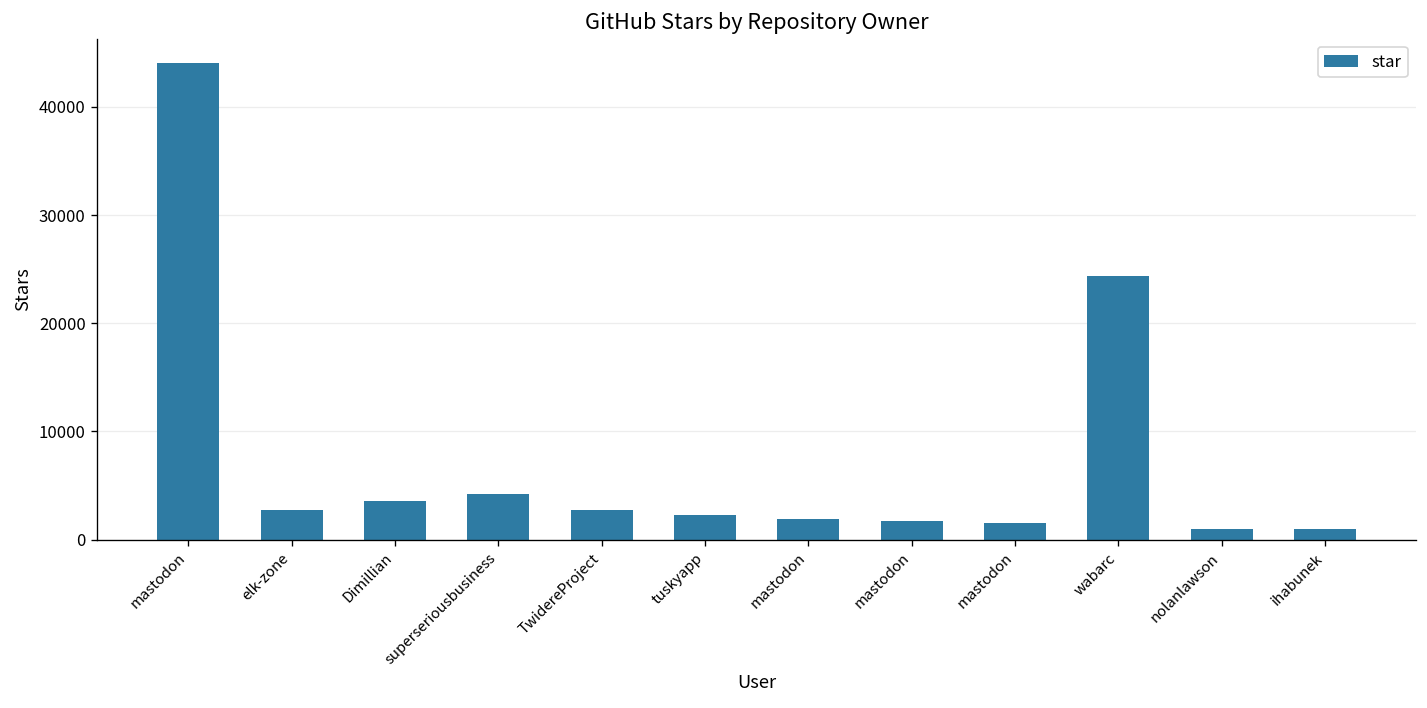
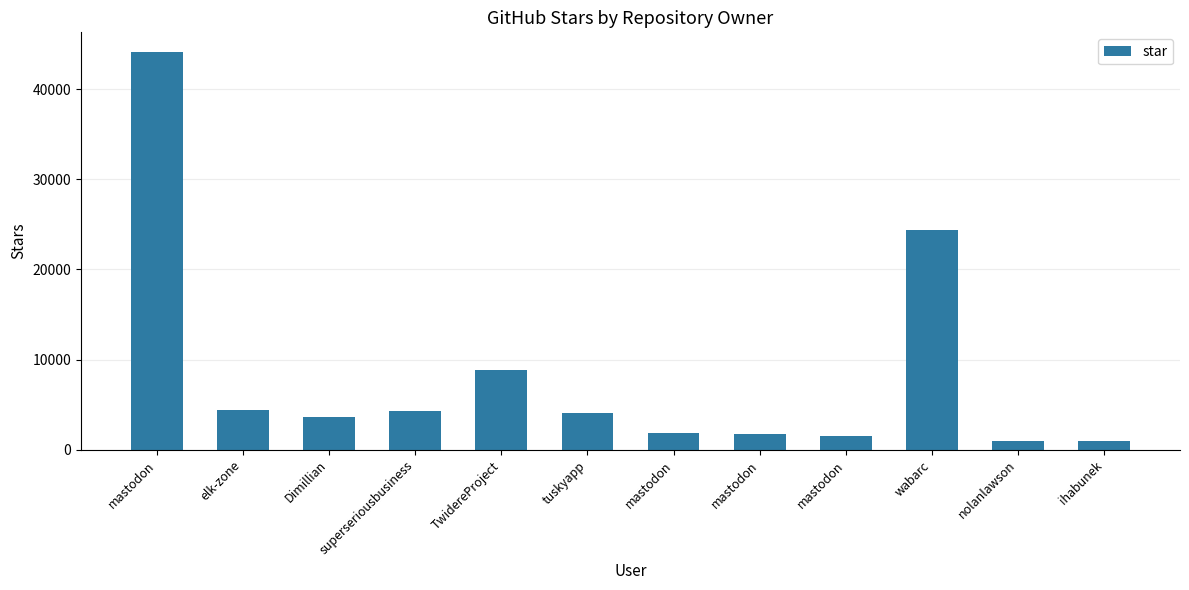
elk-zone: 3000 -> 4000
TwidereProject: 3000 -> 9000
tuskyapp: 2000 -> 4000
